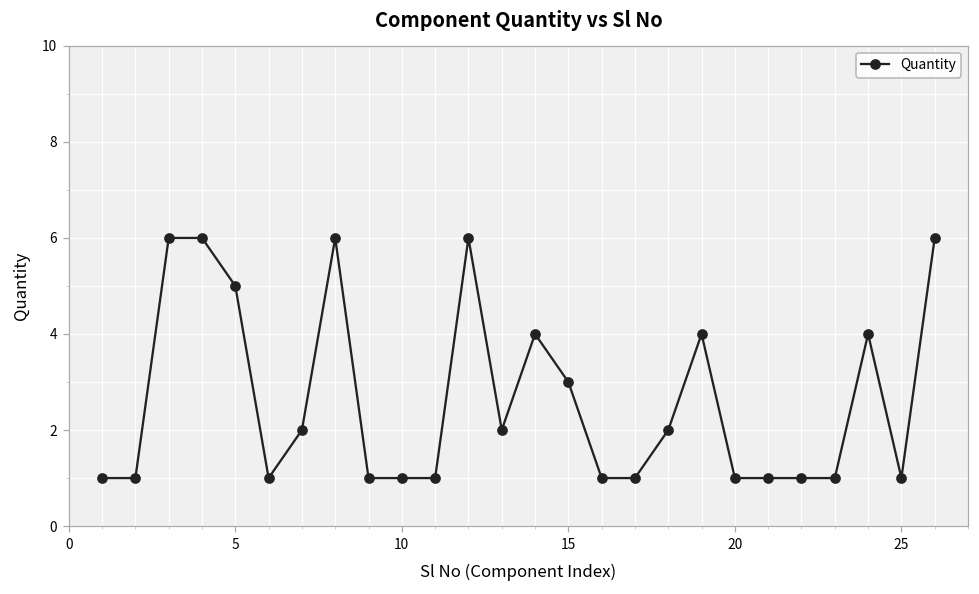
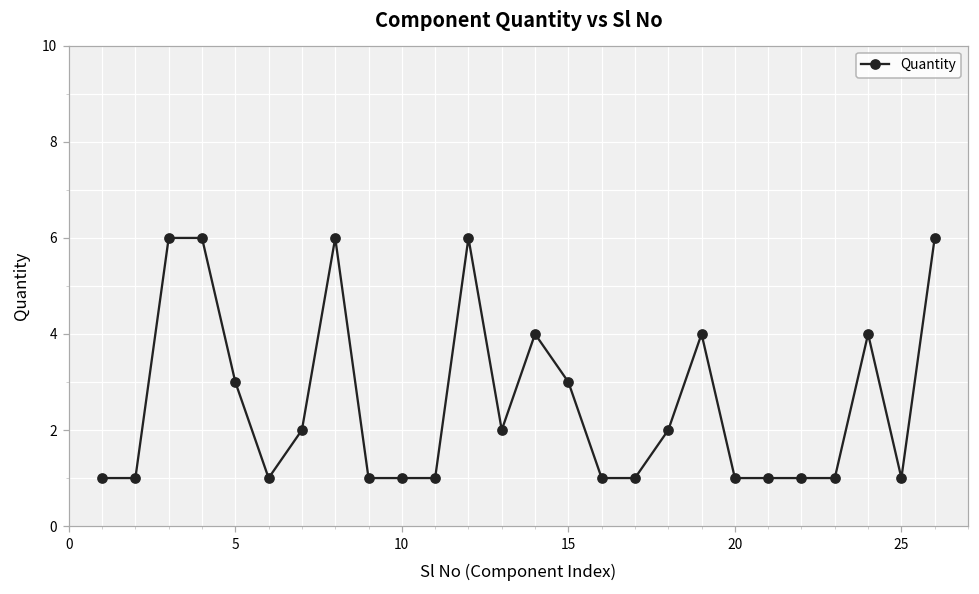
5: 5 -> 3
